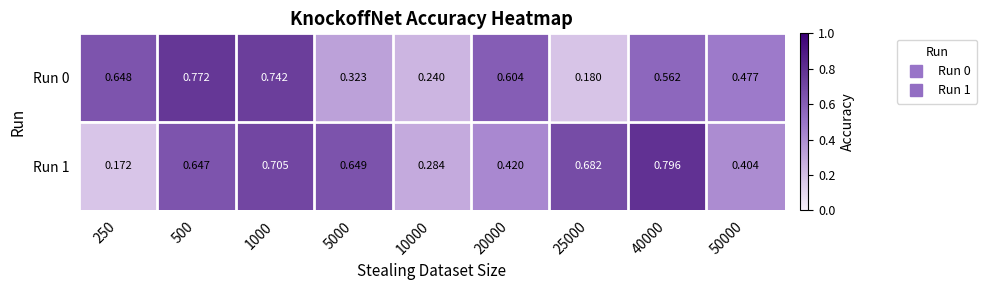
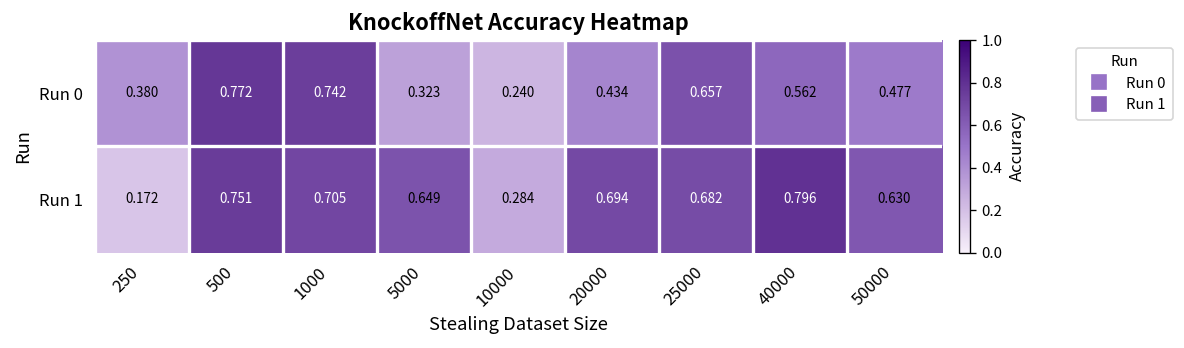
Run 0, 250: 0.648 -> 0.380
Run 0, 20000: 0.604 -> 0.434
Run 0, 25000: 0.180 -> 0.657
Run 1, 500: 0.647 -> 0.751
Run 1, 20000: 0.420 -> 0.694
Run 1, 50000: 0.404 -> 0.630
